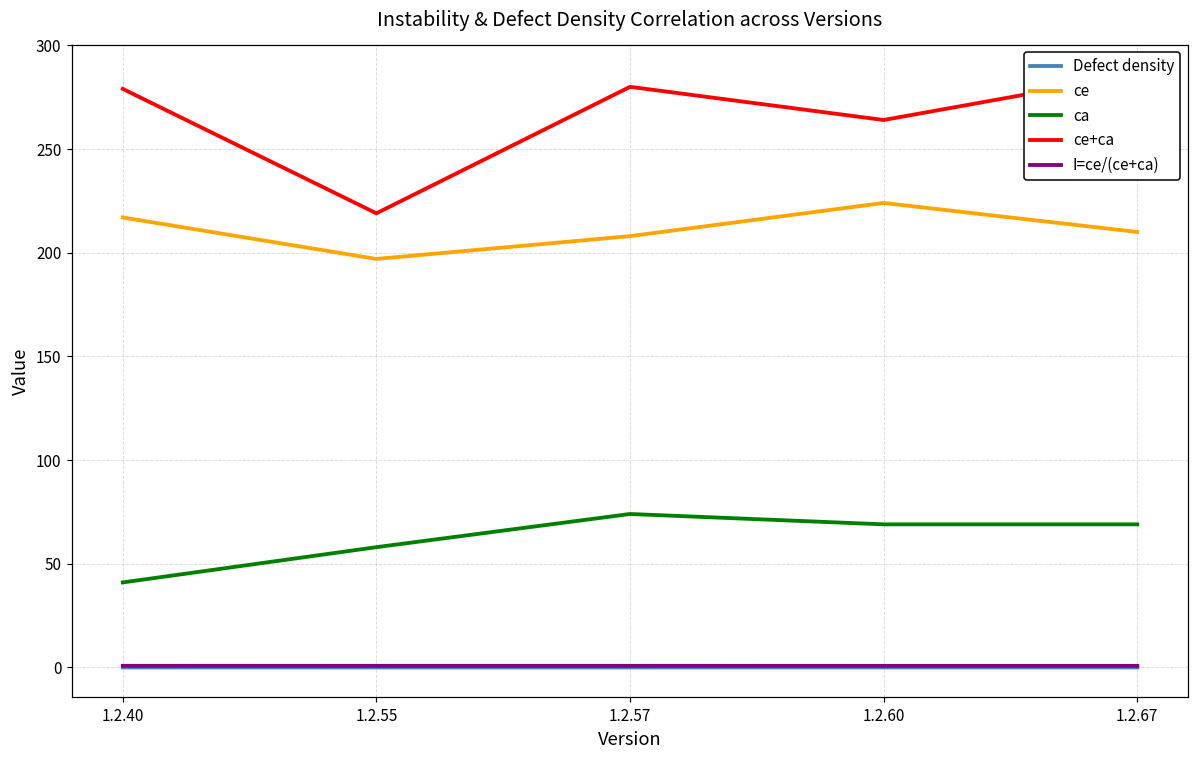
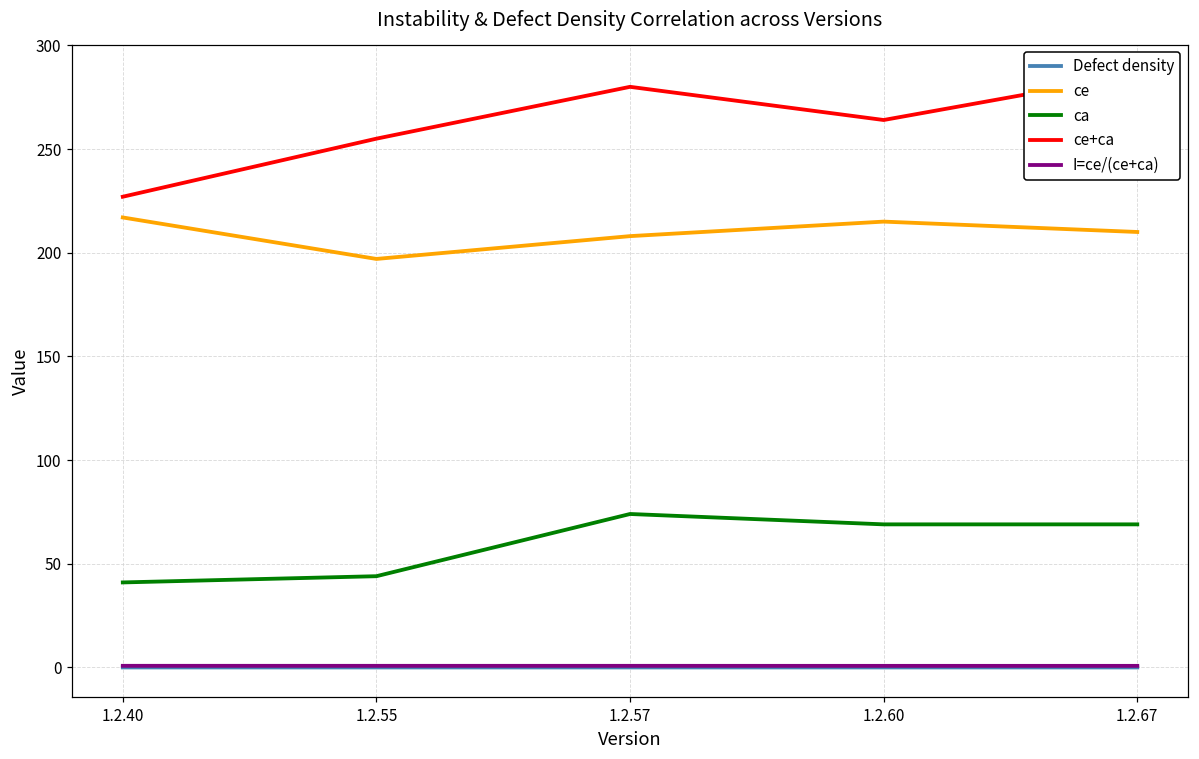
ce+ca, 1.2.40: 279 -> 227
ca, 1.2.55: 58 -> 44
ce+ca, 1.2.55: 219 -> 255
ce, 1.2.60: 224 -> 215
